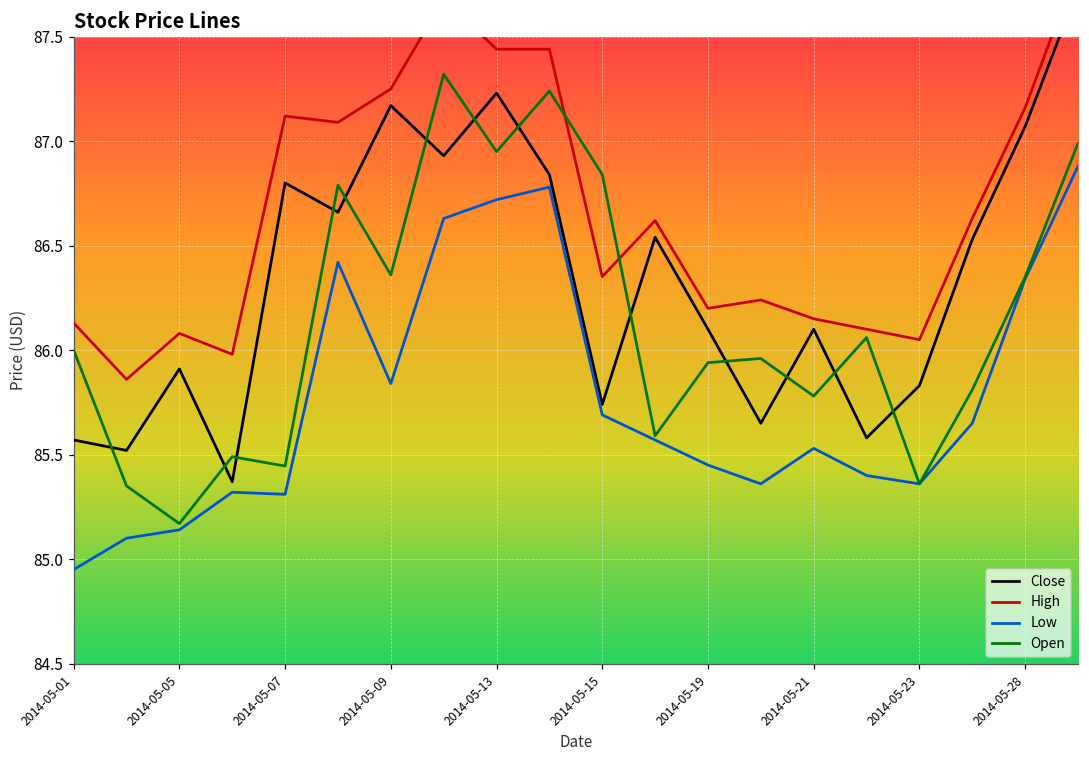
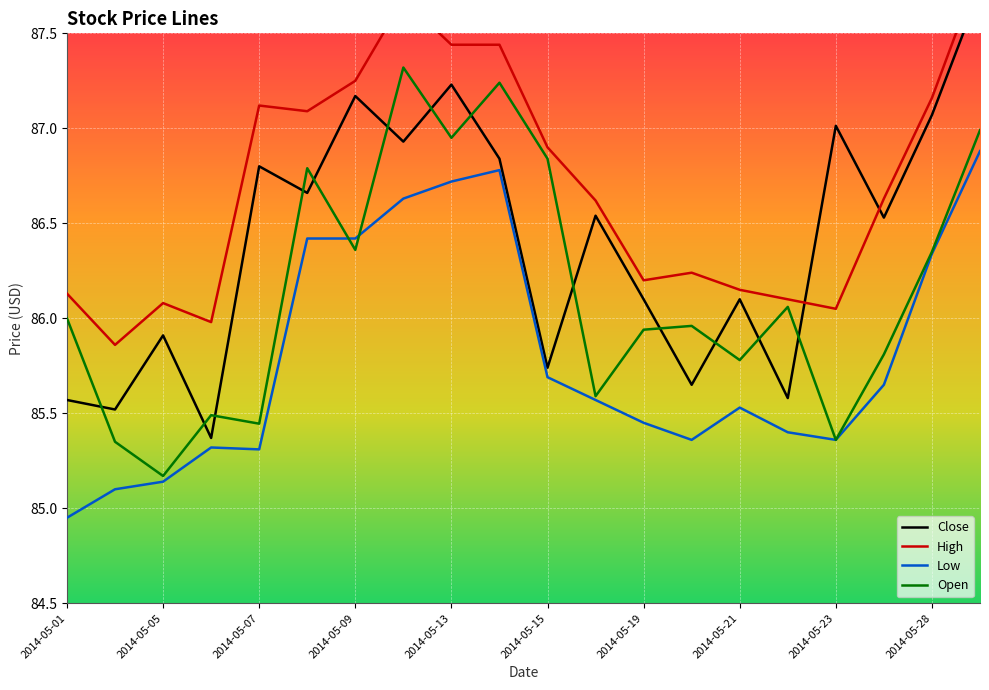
Low, 2014-05-09: 85.84 -> 86.42
High, 2014-05-15: 86.35 -> 86.90
Close, 2014-05-23: 85.83 -> 87.01
